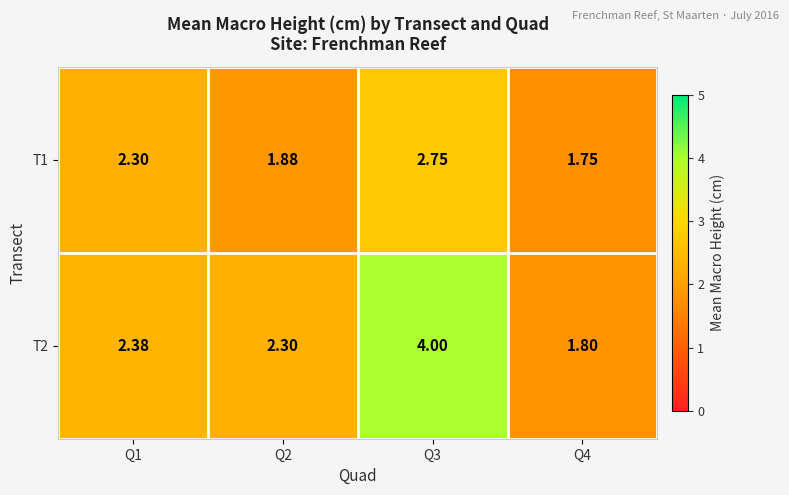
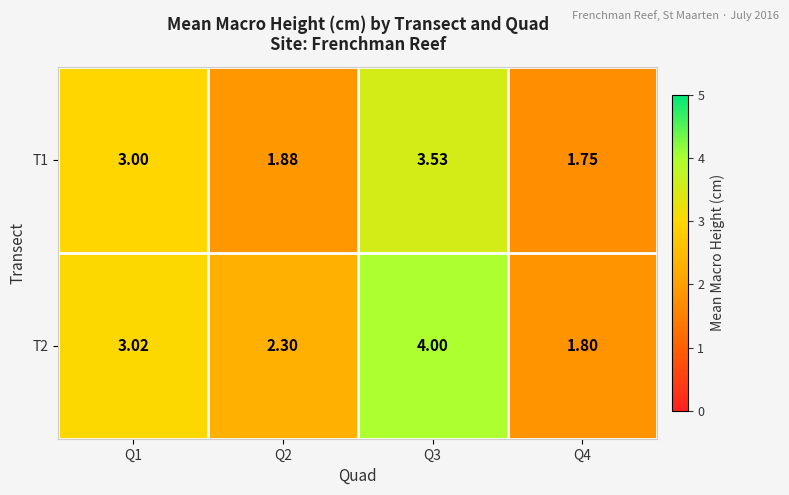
T1, Q1: 2.30 -> 3.00
T1, Q3: 2.75 -> 3.53
T2, Q1: 2.38 -> 3.02
